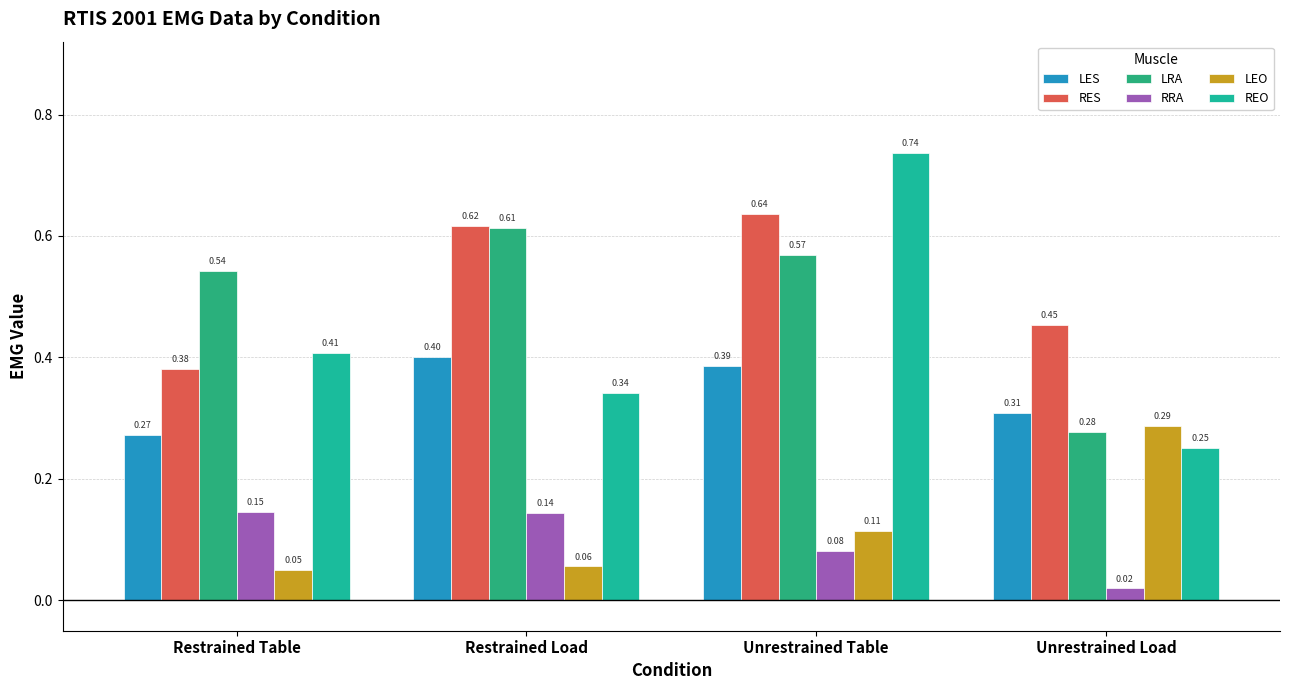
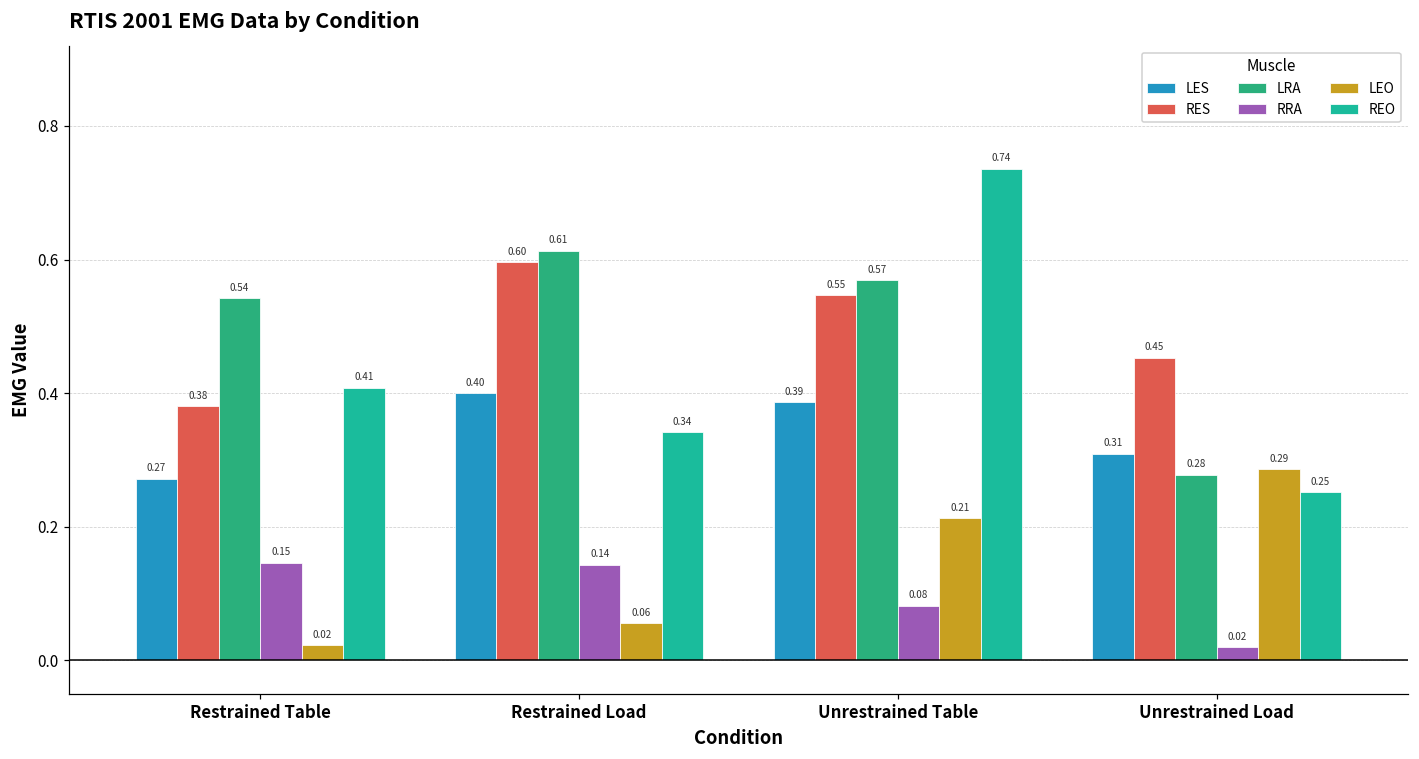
LEO, Restrained Table: 0.05 -> 0.02
RES, Restrained Load: 0.62 -> 0.60
RES, Unrestrained Table: 0.64 -> 0.55
LEO, Unrestrained Table: 0.11 -> 0.21
